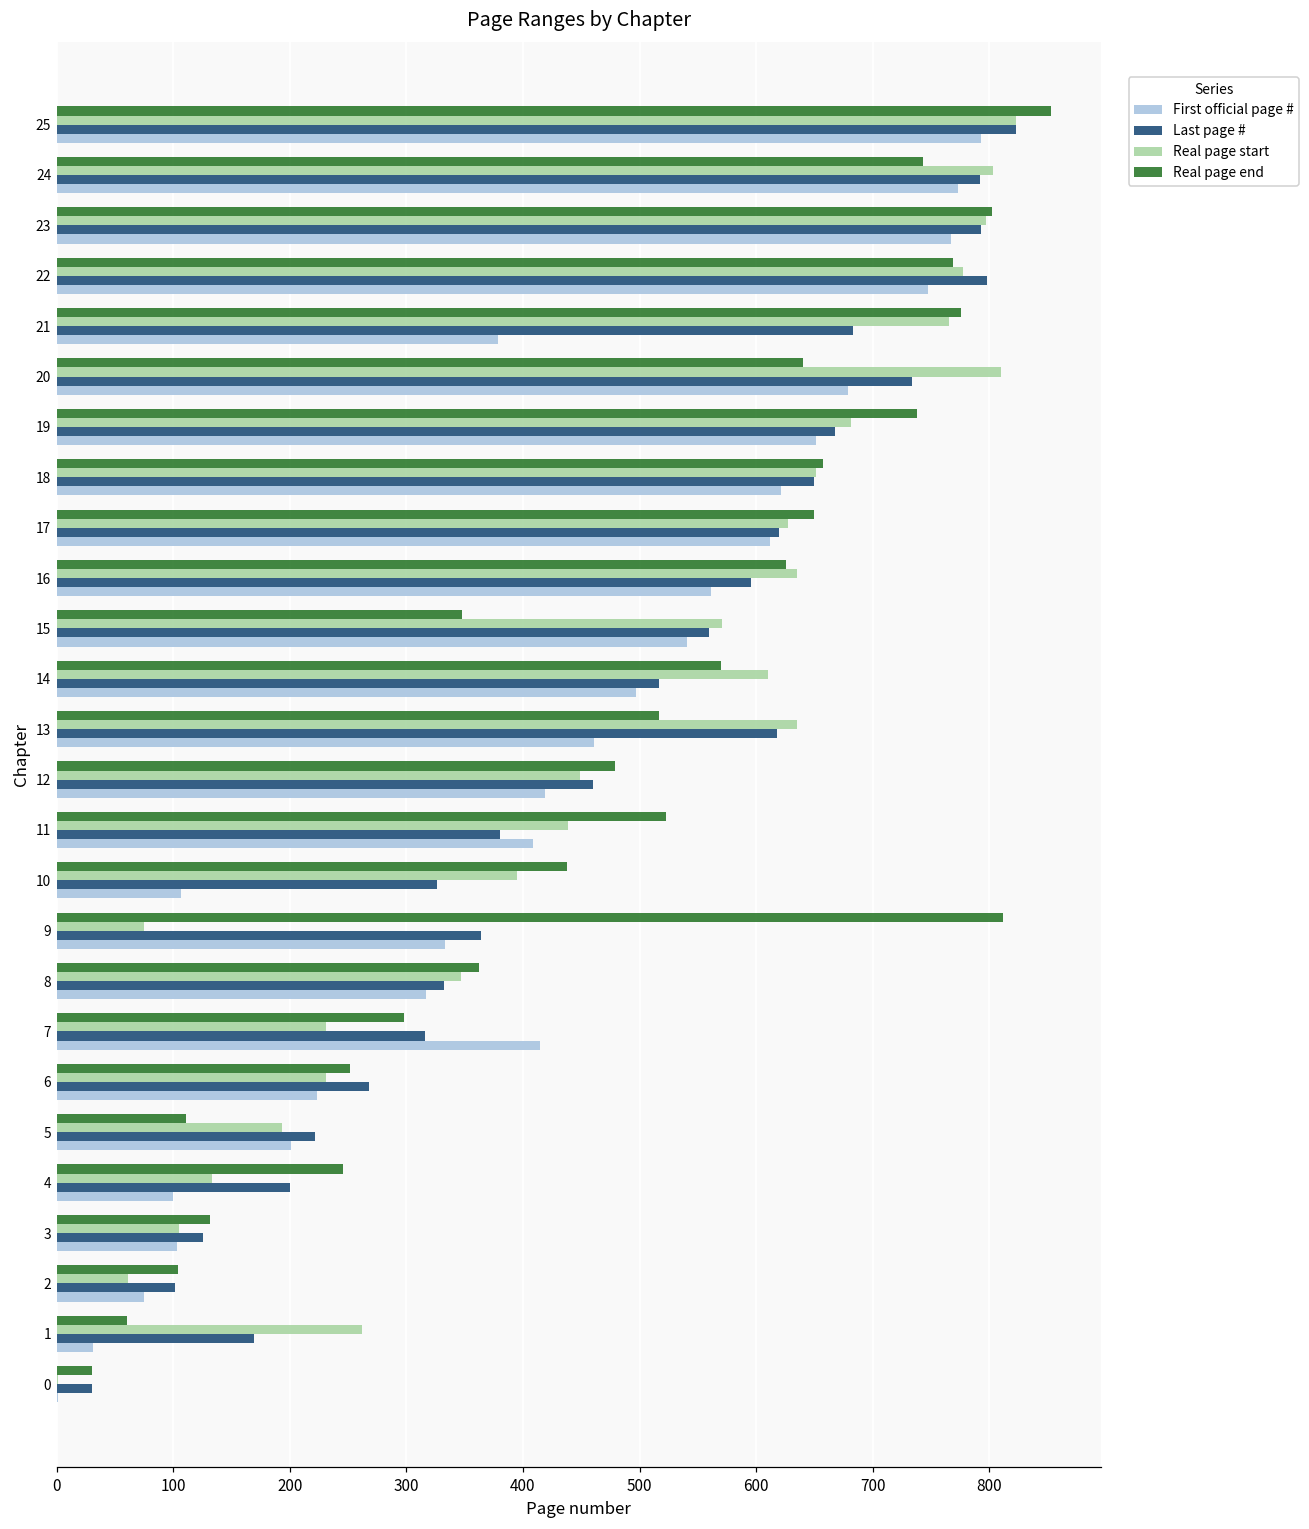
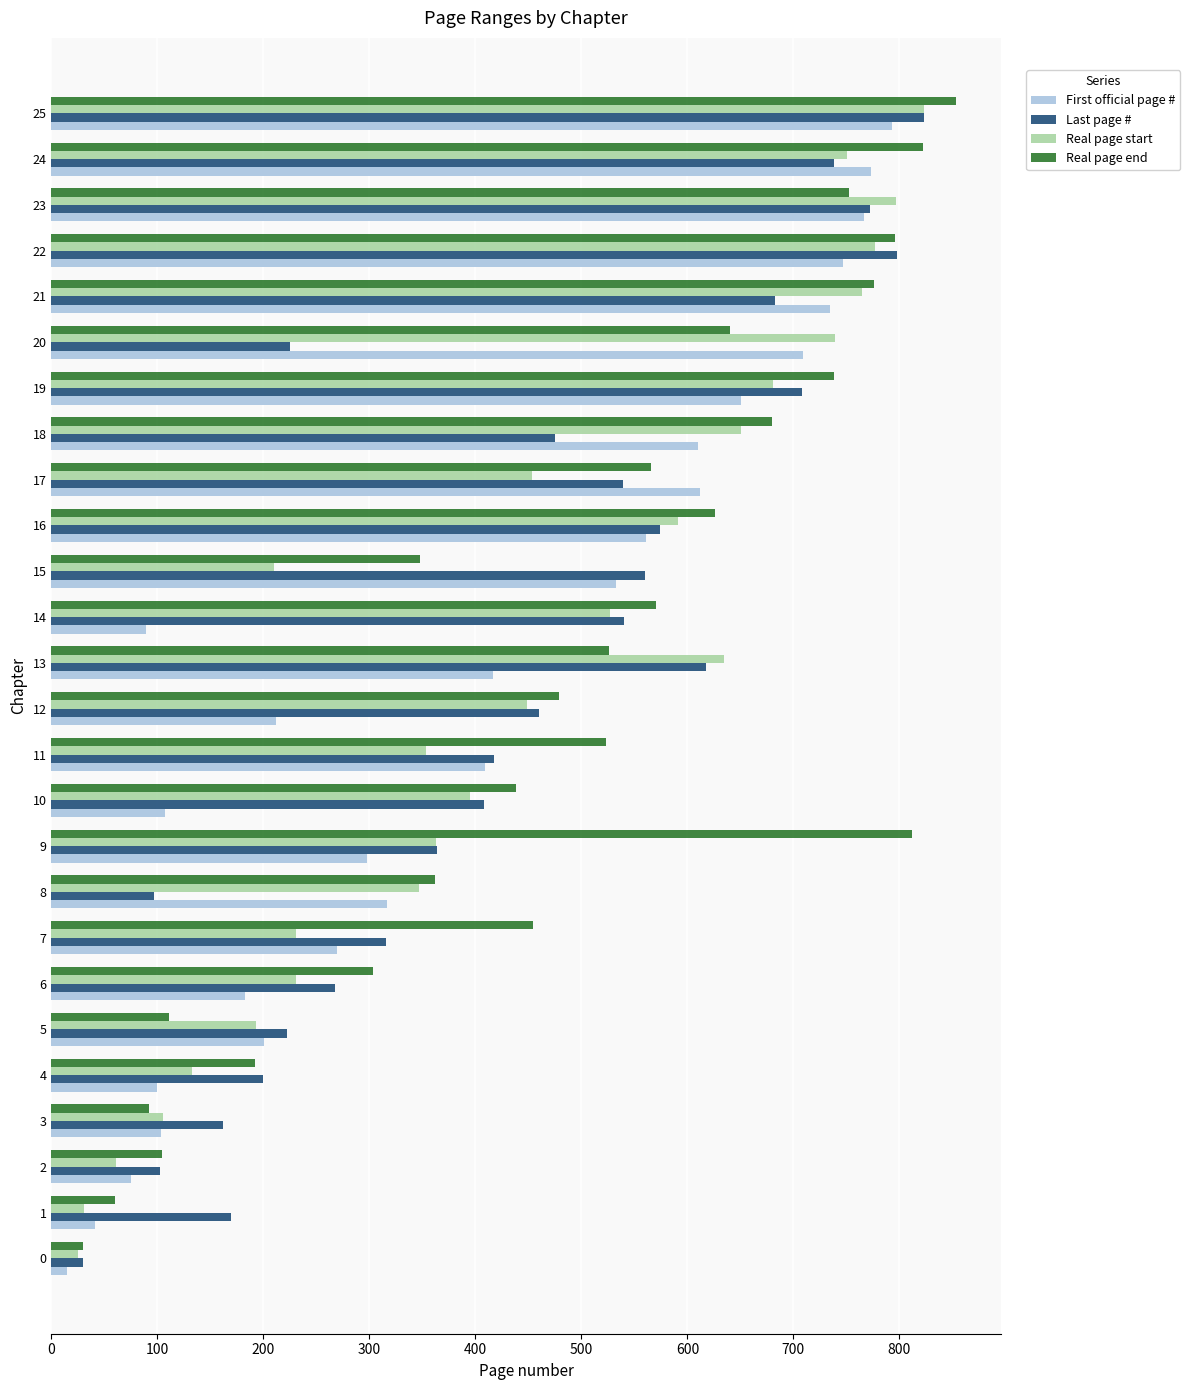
Real page end, 24: 743 -> 822
Real page start, 24: 803 -> 751
Last page #, 24: 792 -> 738
Real page end, 23: 802 -> 752
Last page #, 23: 793 -> 772
Real page end, 22: 769 -> 796
First official page #, 21: 379 -> 735
Real page start, 20: 810 -> 739
Last page #, 20: 734 -> 225
First official page #, 20: 679 -> 709
Last page #, 19: 668 -> 708
Real page end, 18: 657 -> 680
Last page #, 18: 650 -> 475
First official page #, 18: 621 -> 610
Real page end, 17: 650 -> 566
Real page start, 17: 627 -> 453
Last page #, 17: 620 -> 539
Real page start, 16: 635 -> 591
Last page #, 16: 596 -> 574
Real page start, 15: 571 -> 210
First official page #, 15: 541 -> 533
Real page start, 14: 610 -> 527
Last page #, 14: 517 -> 540
First official page #, 14: 497 -> 89
Real page end, 13: 517 -> 526
First official page #, 13: 461 -> 417
First official page #, 12: 419 -> 212
Real page start, 11: 439 -> 353
Last page #, 11: 380 -> 418
Last page #, 10: 326 -> 408
Real page start, 9: 75 -> 363
First official page #, 9: 333 -> 298
Last page #, 8: 332 -> 97
Real page end, 7: 298 -> 454
First official page #, 7: 415 -> 269
Real page end, 6: 252 -> 303
First official page #, 6: 223 -> 183
Real page end, 4: 246 -> 192
Real page end, 3: 132 -> 92
Last page #, 3: 126 -> 162
Real page start, 1: 262 -> 31
First official page #, 1: 31 -> 41
Real page start, 0: 1 -> 25
First official page #, 0: 1 -> 15
